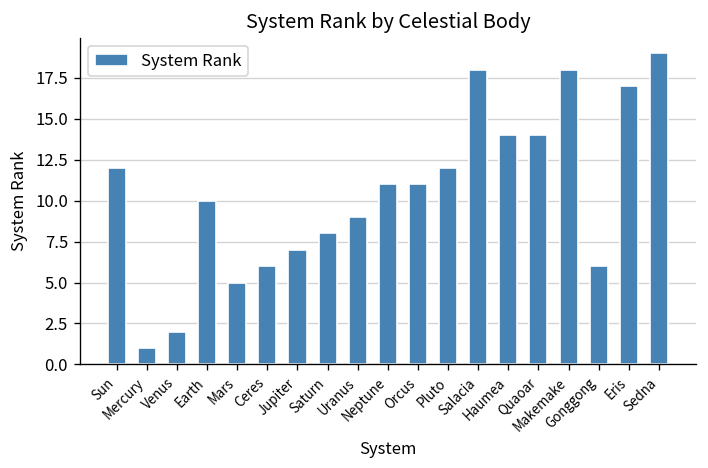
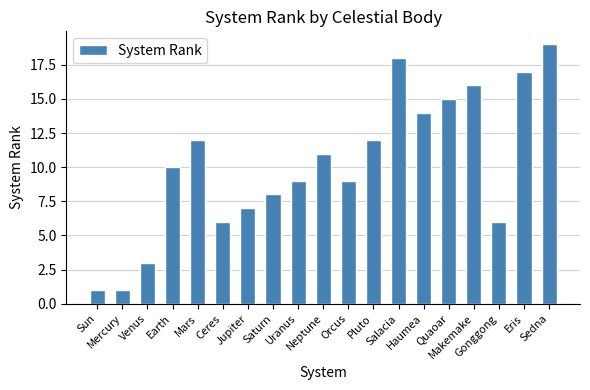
Sun: 12 -> 1
Venus: 2 -> 3
Mars: 5 -> 12
Orcus: 11 -> 9
Quaoar: 14 -> 15
Makemake: 18 -> 16
